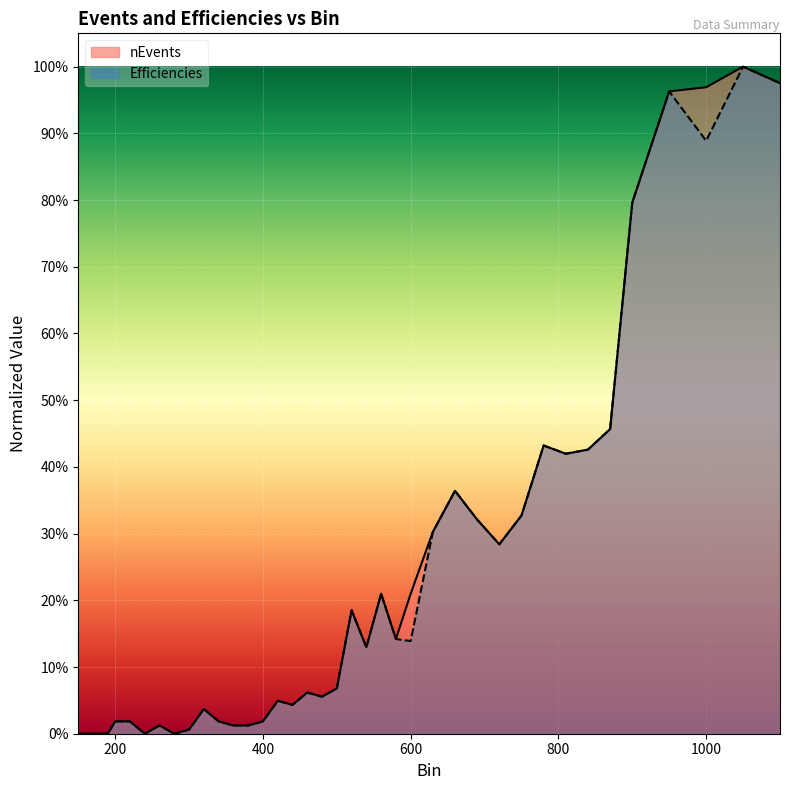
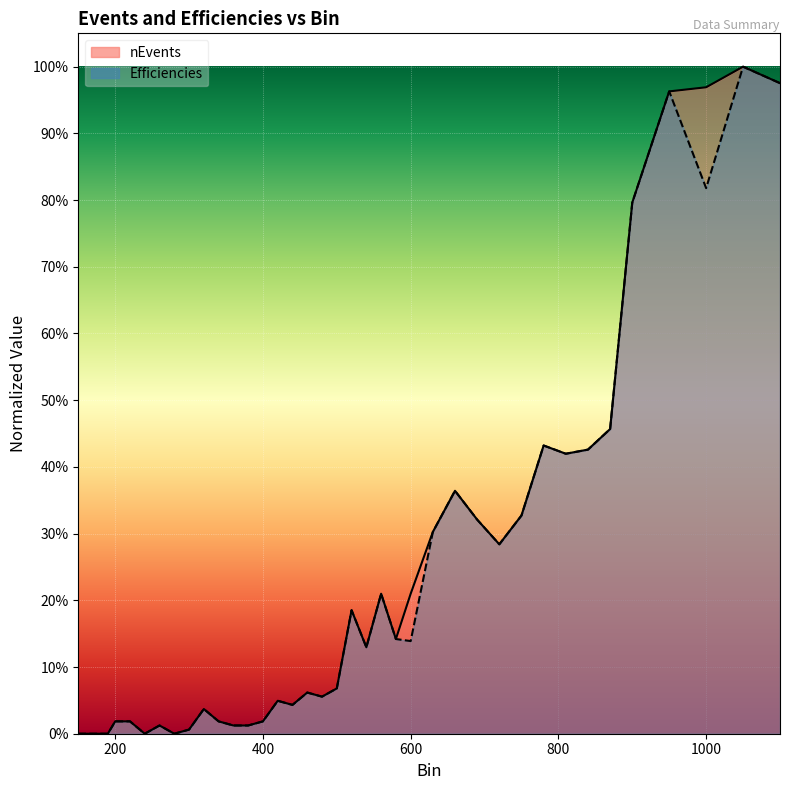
Efficiencies, 1000: 89% -> 82%
